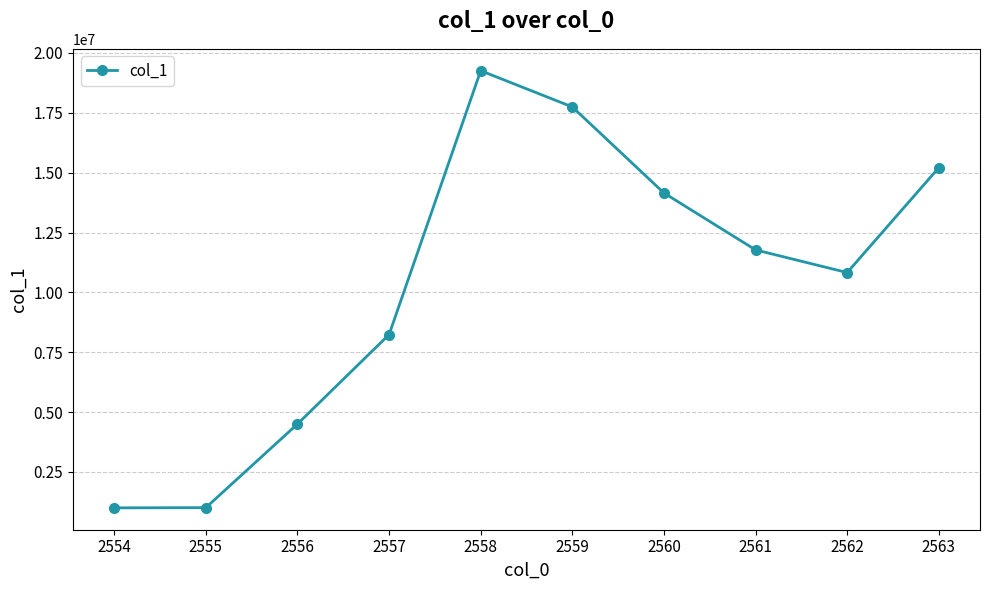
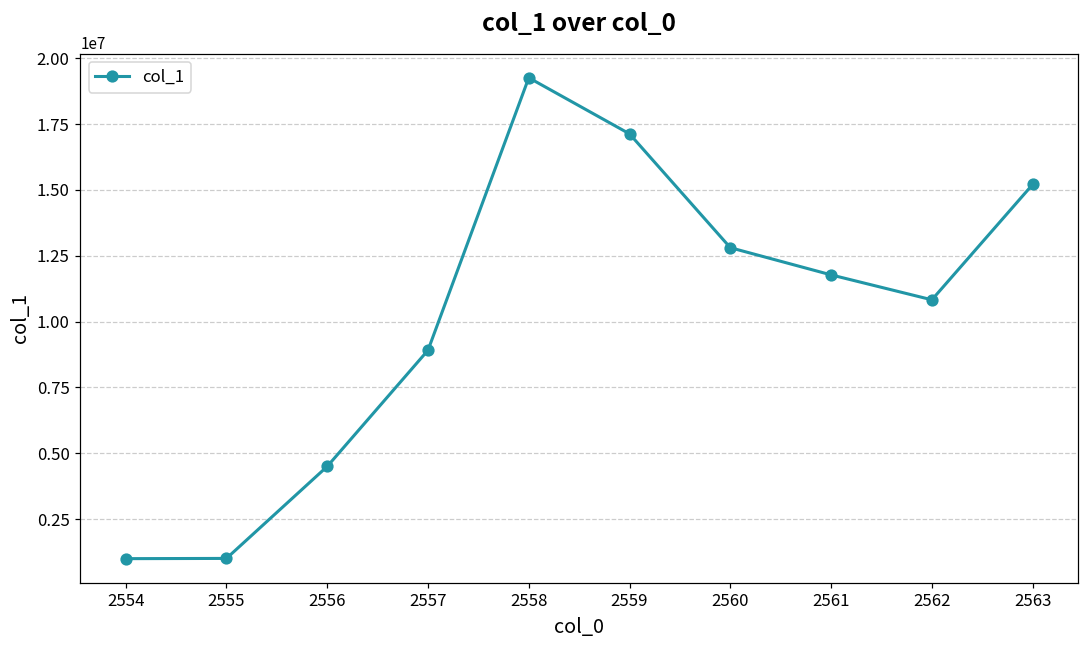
2557: 8200000 -> 8900000
2559: 17700000 -> 17100000
2560: 14200000 -> 12800000
